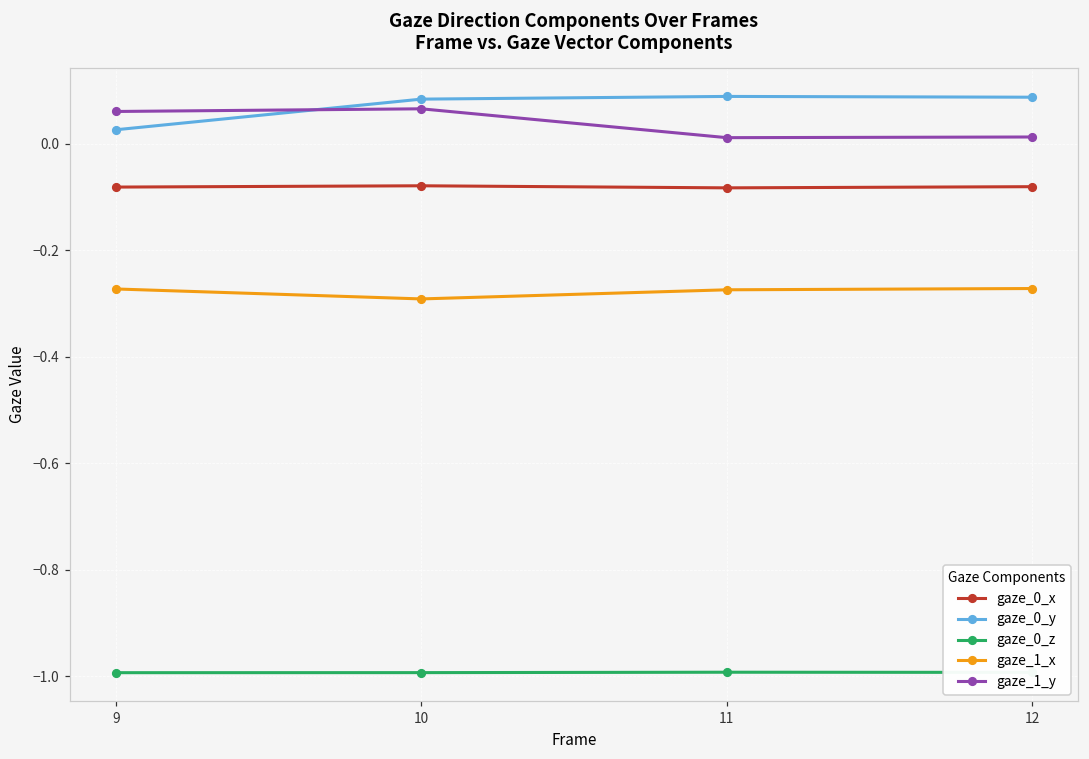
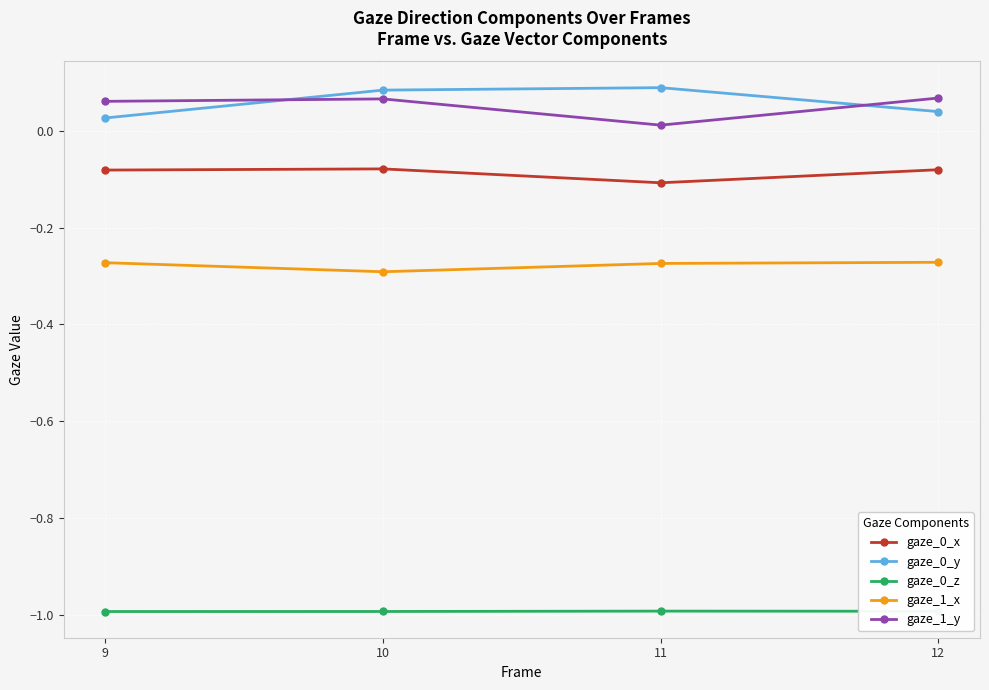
gaze_0_x, 11: -0.08 -> -0.11
gaze_0_y, 12: 0.09 -> 0.04
gaze_1_y, 12: 0.01 -> 0.07
